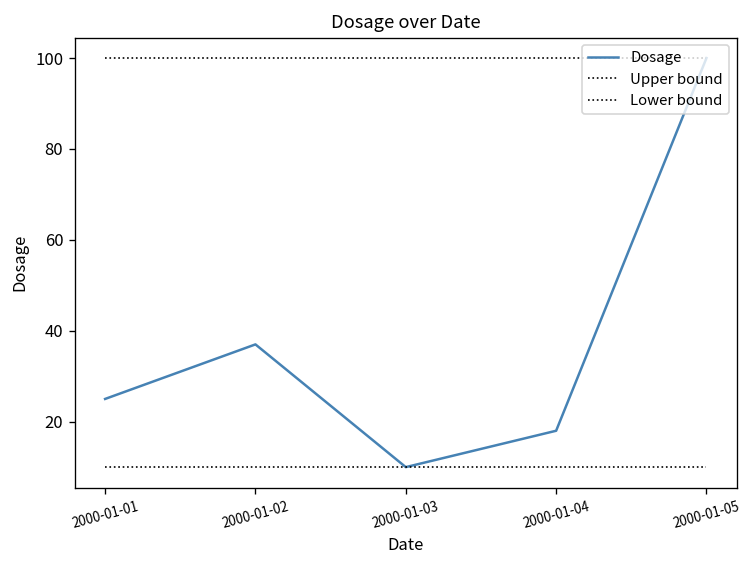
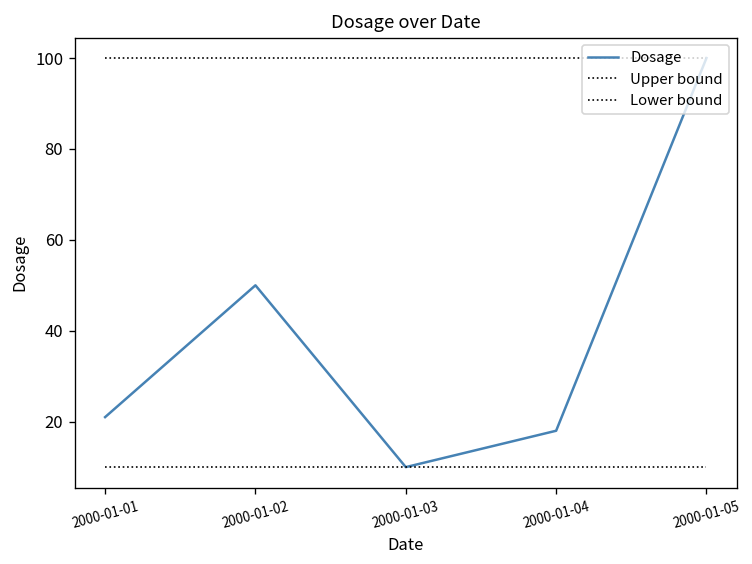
Dosage, 2000-01-01: 25 -> 21
Dosage, 2000-01-02: 37 -> 50
